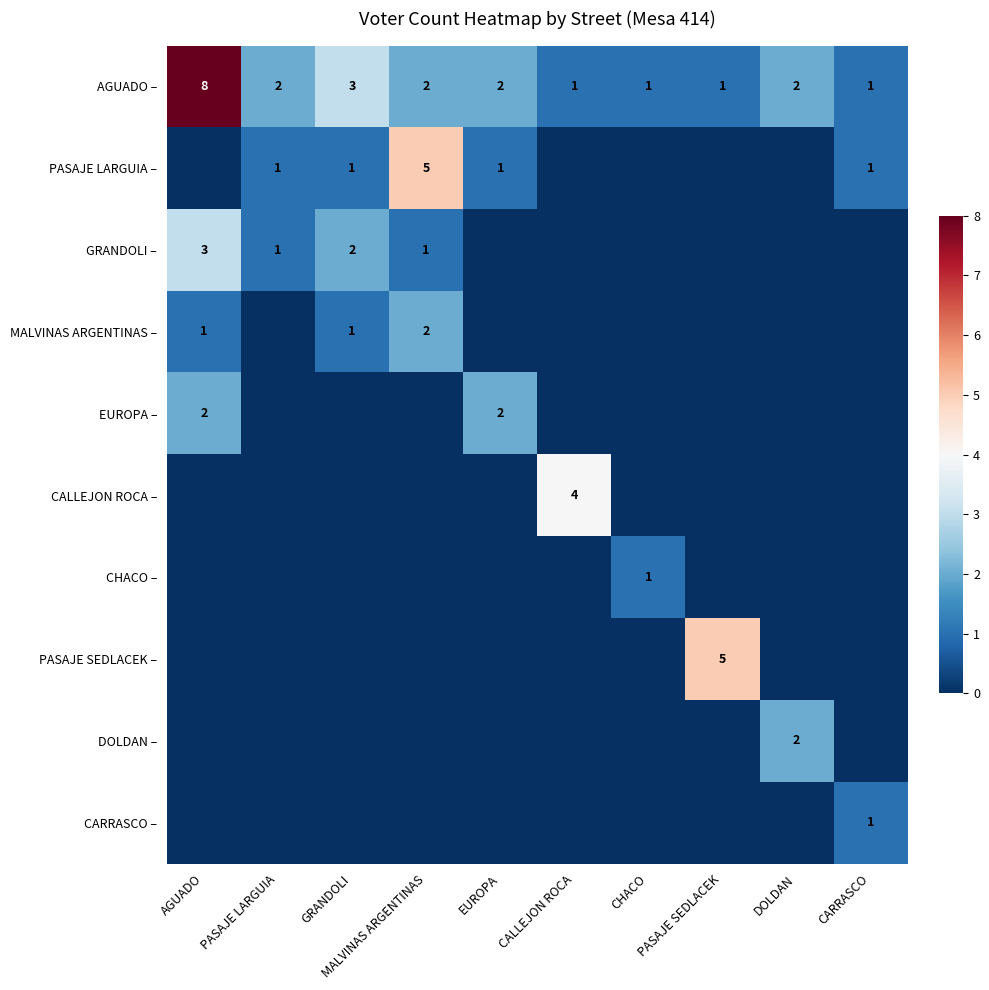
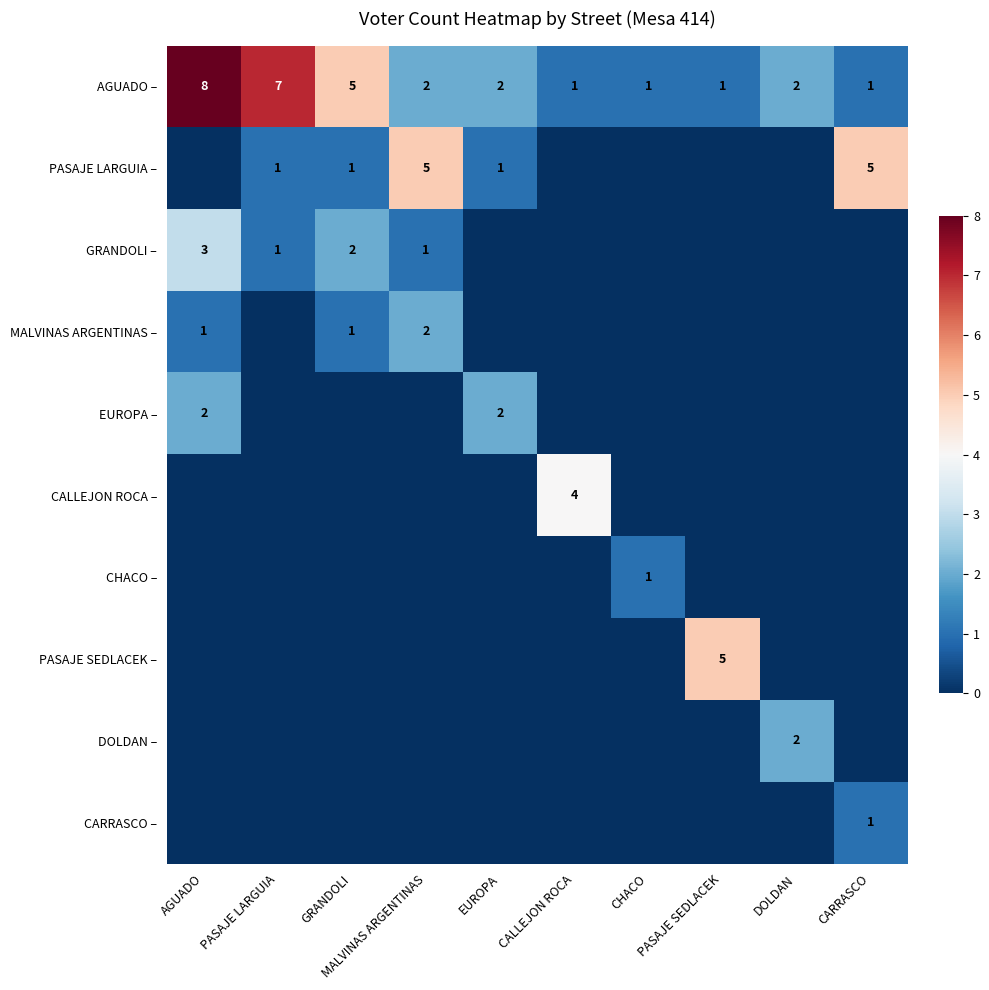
AGUADO –, PASAJE LARGUIA: 2 -> 7
AGUADO –, GRANDOLI: 3 -> 5
PASAJE LARGUIA –, CARRASCO: 1 -> 5
